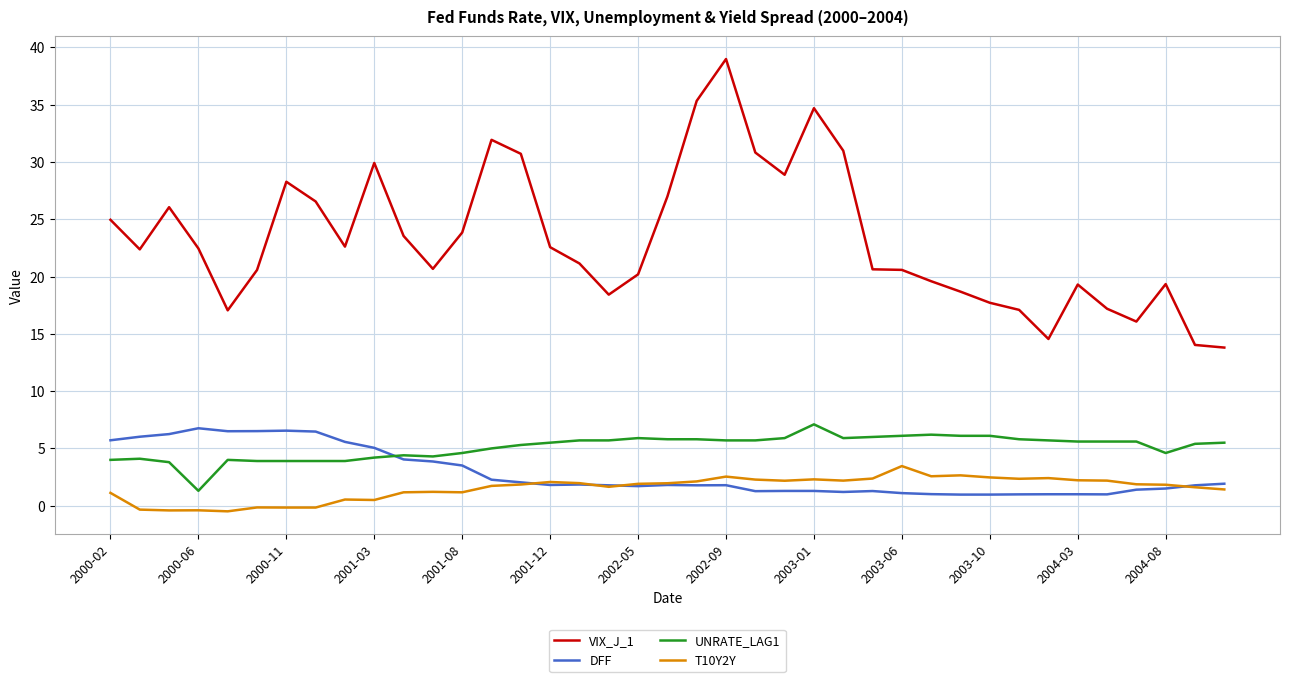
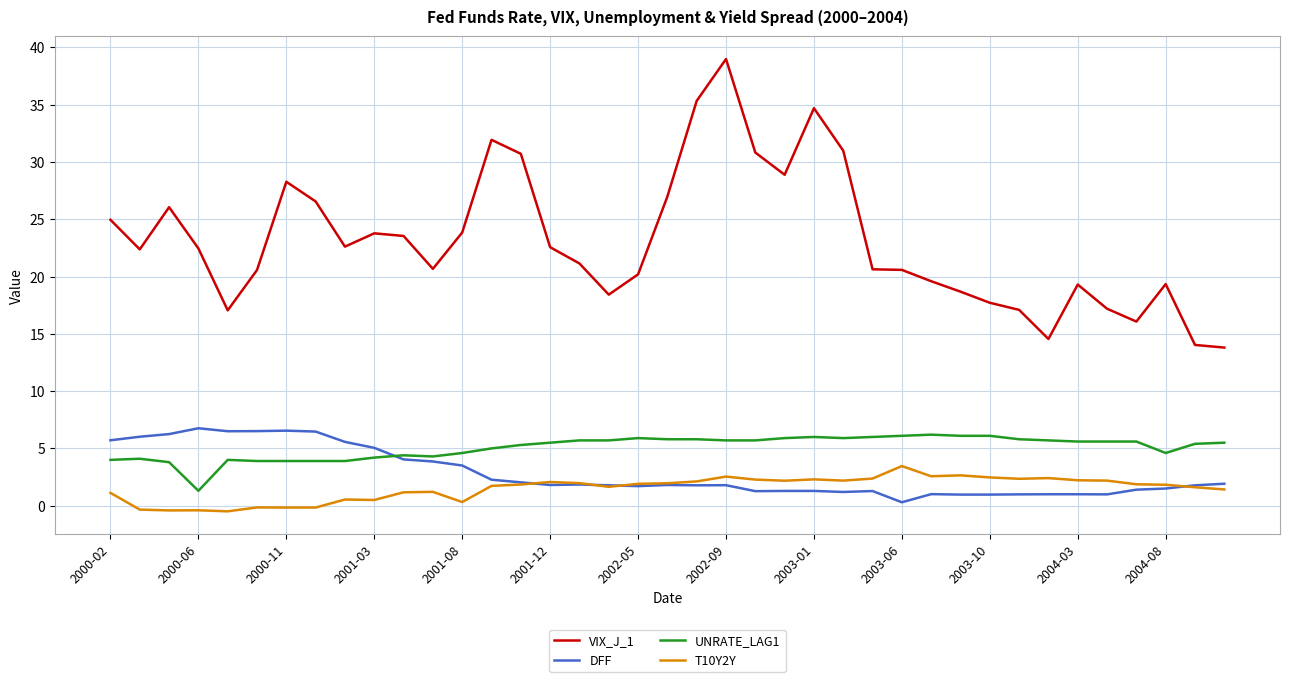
VIX_J_1, 2001-03: 29.9 -> 23.8
T10Y2Y, 2001-08: 1.2 -> 0.3
UNRATE_LAG1, 2003-01: 7.1 -> 6.0
DFF, 2003-06: 1.1 -> 0.3
